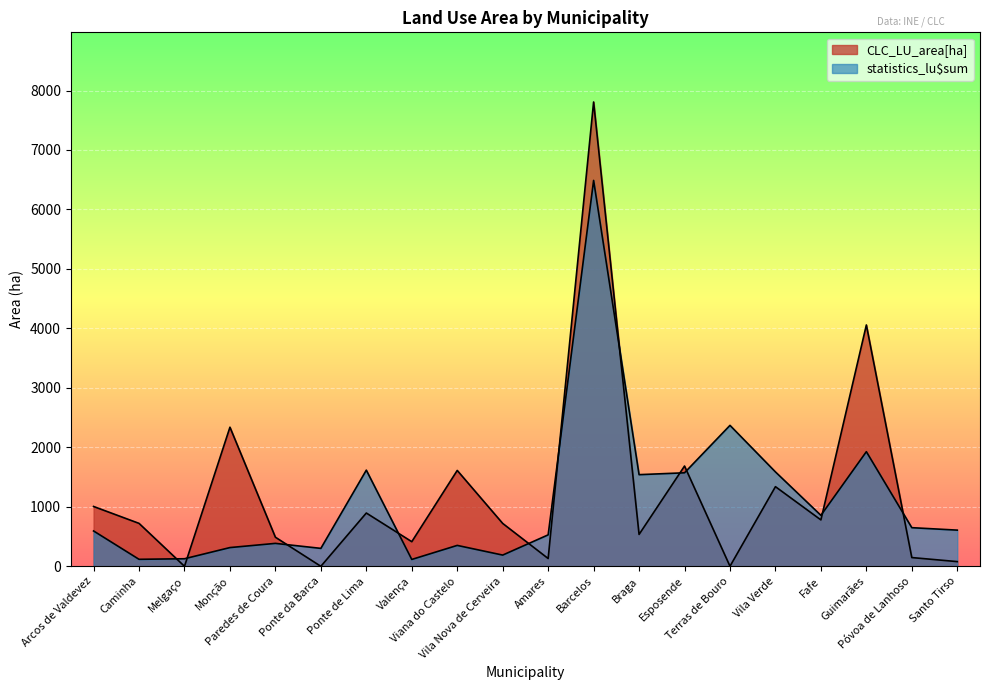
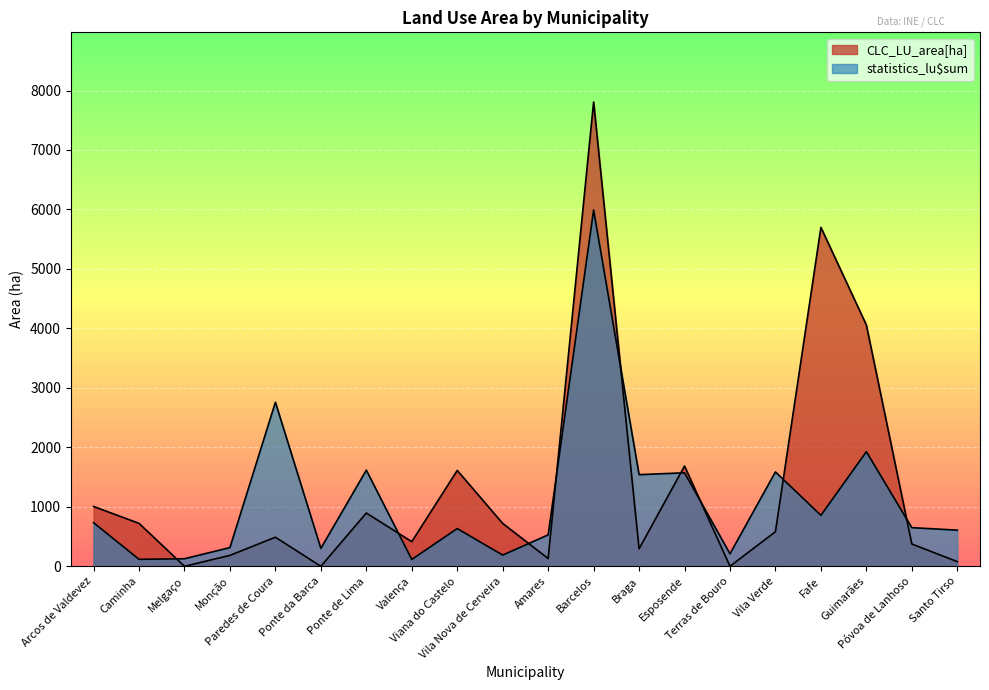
statistics_lu$sum, Arcos de Valdevez: 600 -> 700
CLC_LU_area[ha], Monção: 2300 -> 200
statistics_lu$sum, Paredes de Coura: 400 -> 2800
statistics_lu$sum, Viana do Castelo: 400 -> 600
statistics_lu$sum, Barcelos: 6500 -> 6000
CLC_LU_area[ha], Braga: 500 -> 300
statistics_lu$sum, Terras de Bouro: 2400 -> 200
CLC_LU_area[ha], Vila Verde: 1300 -> 600
CLC_LU_area[ha], Fafe: 800 -> 5700
CLC_LU_area[ha], Póvoa de Lanhoso: 100 -> 400
